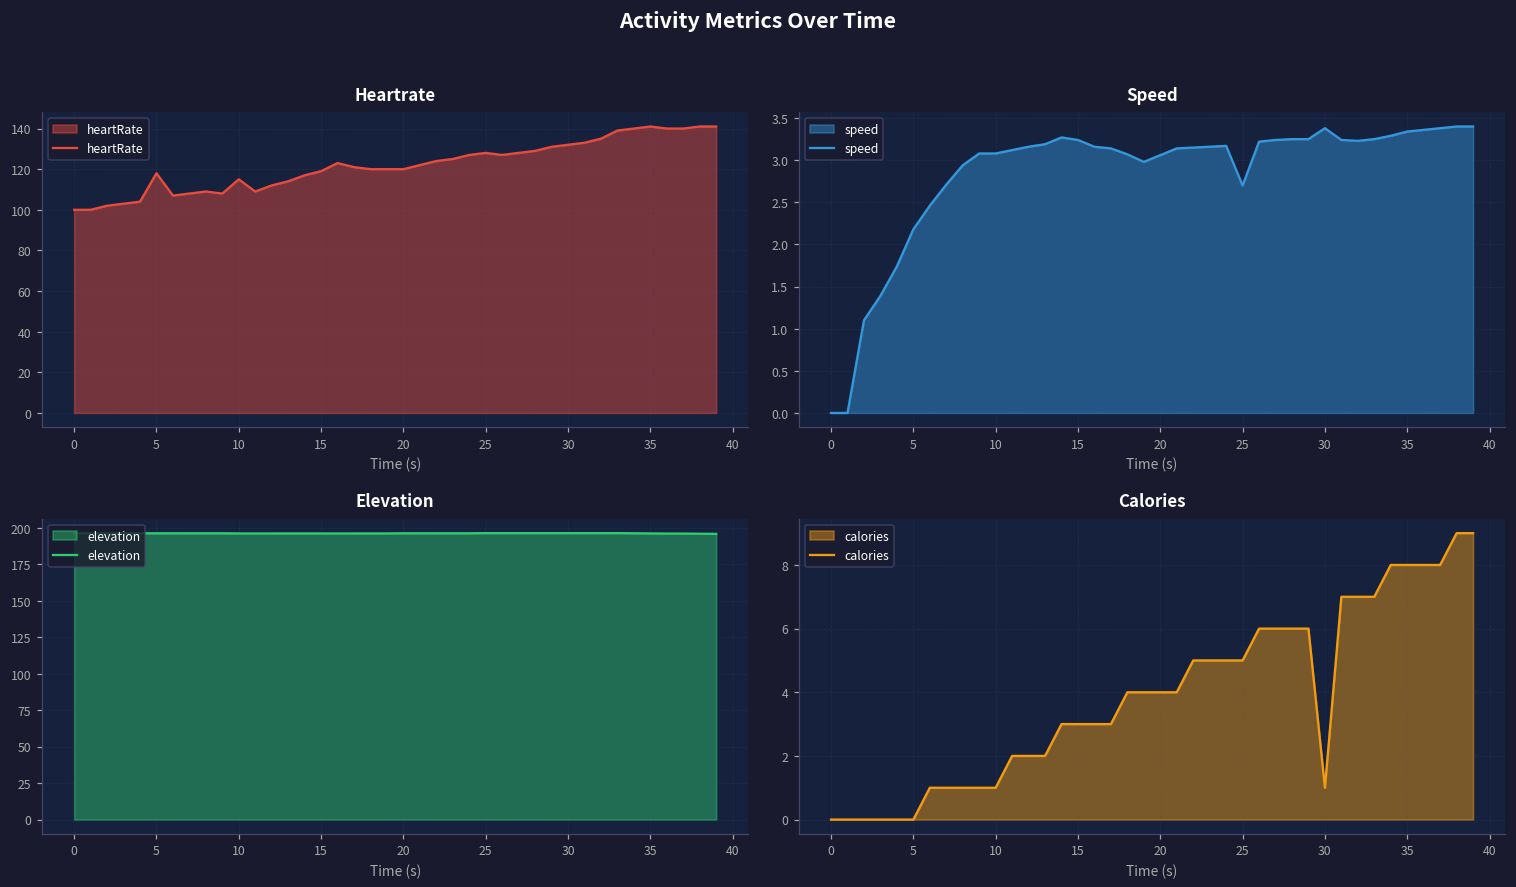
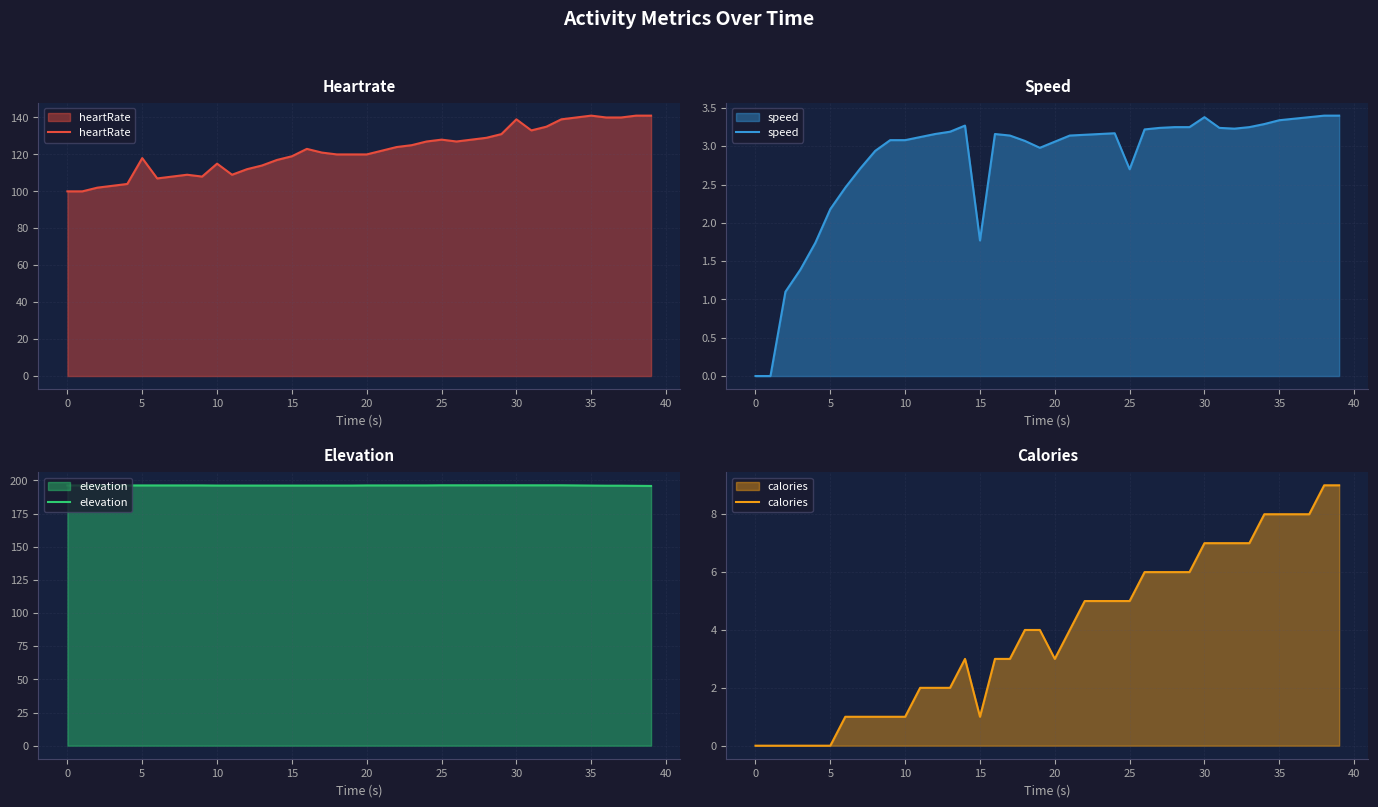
Heartrate, 30: 132 -> 139
Speed, 15: 3.2 -> 1.8
Calories, 15: 3 -> 1
Calories, 20: 4 -> 3
Calories, 30: 1 -> 7
